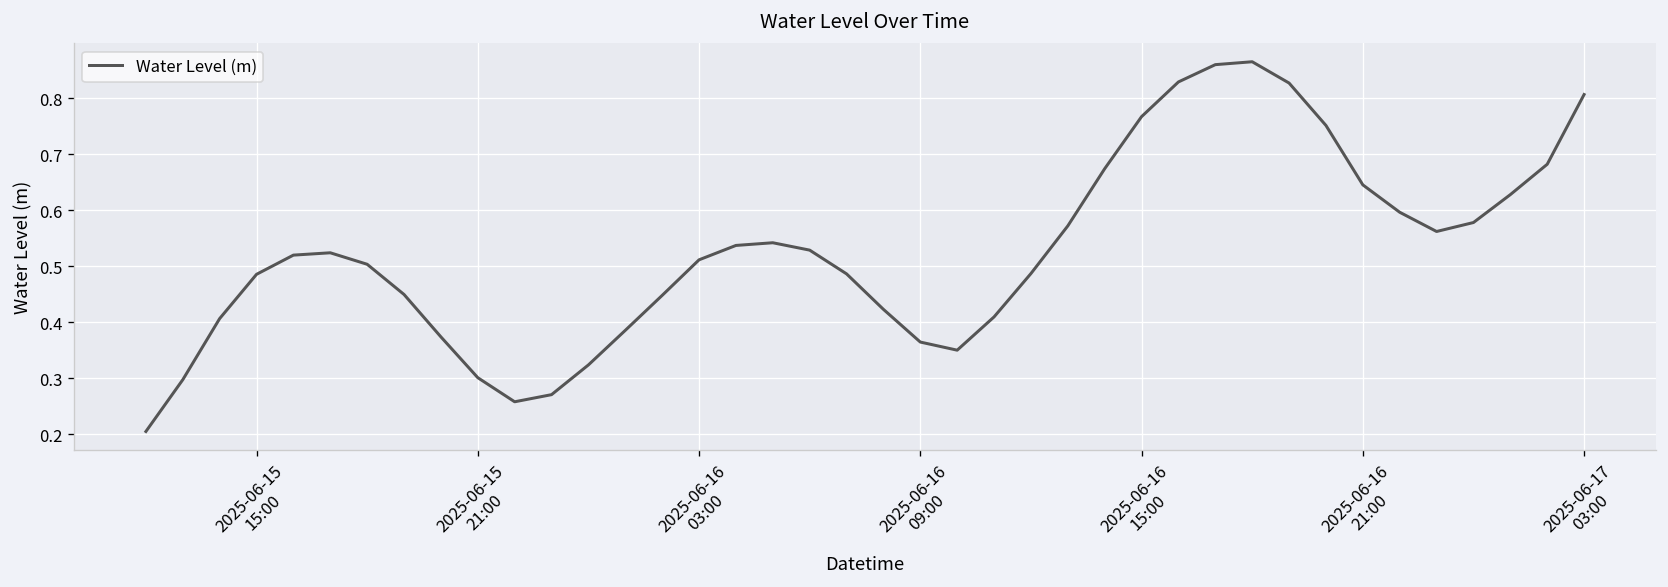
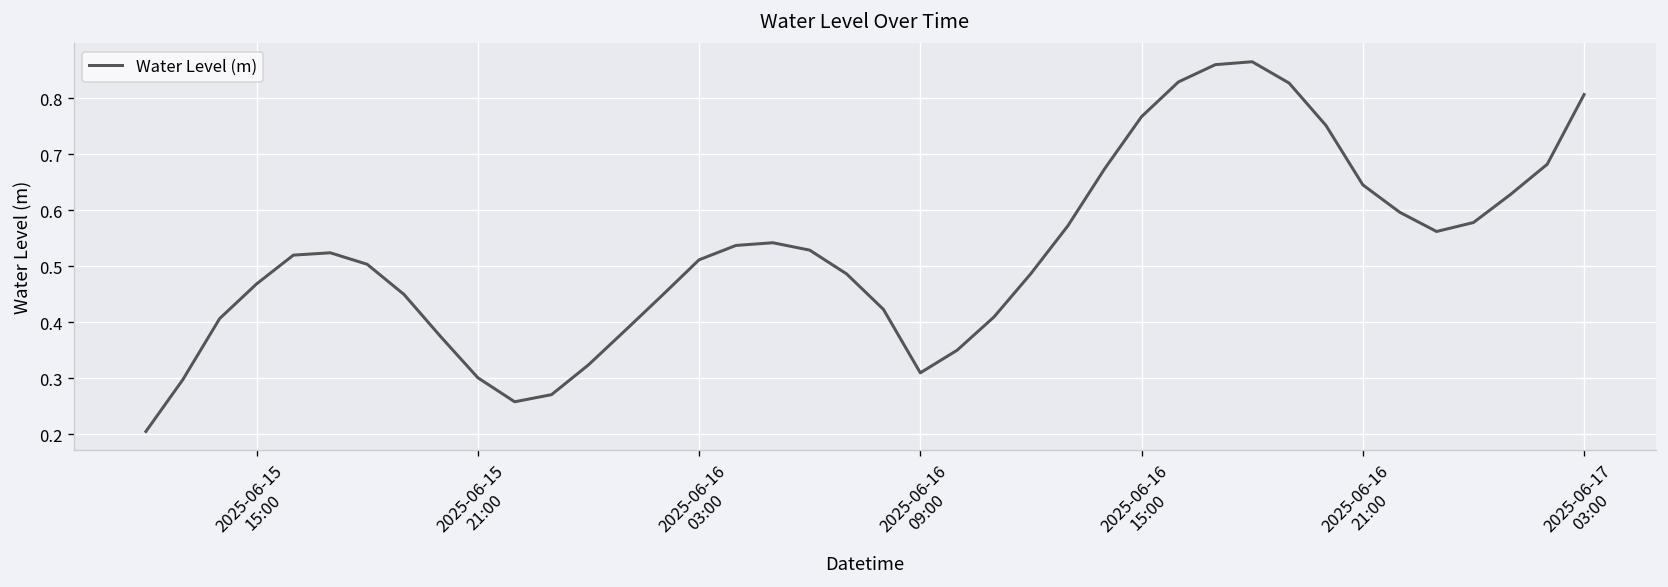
2025-06-15 15:00: 0.49 -> 0.47
2025-06-16 09:00: 0.36 -> 0.31
